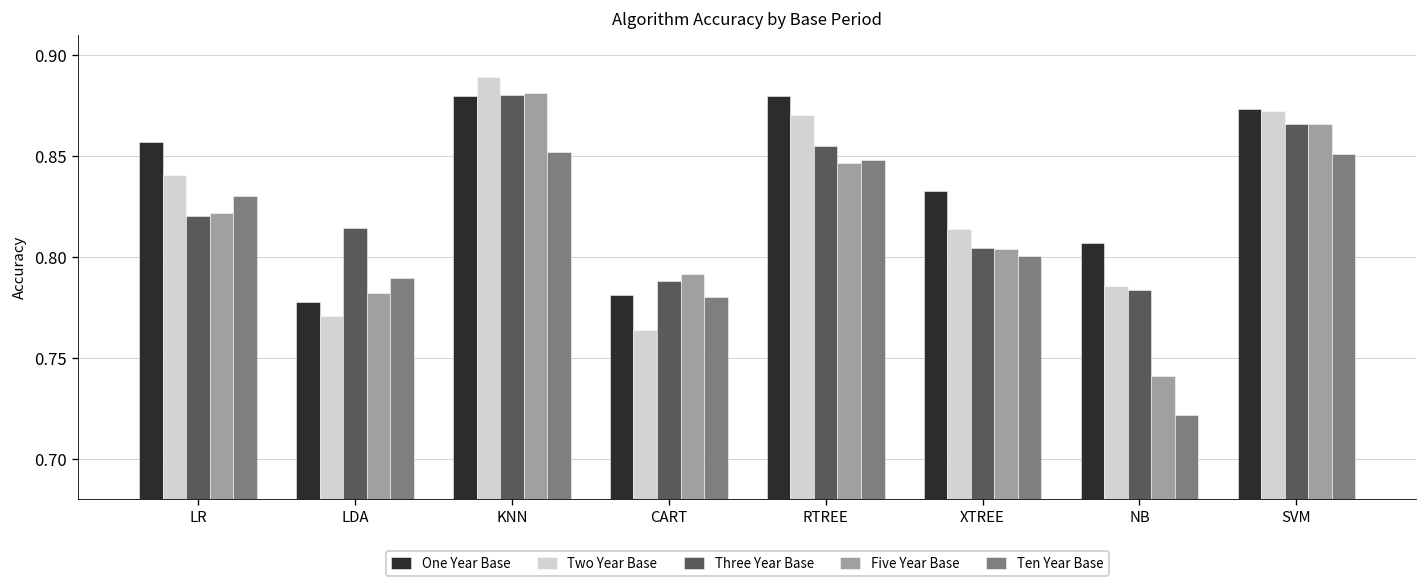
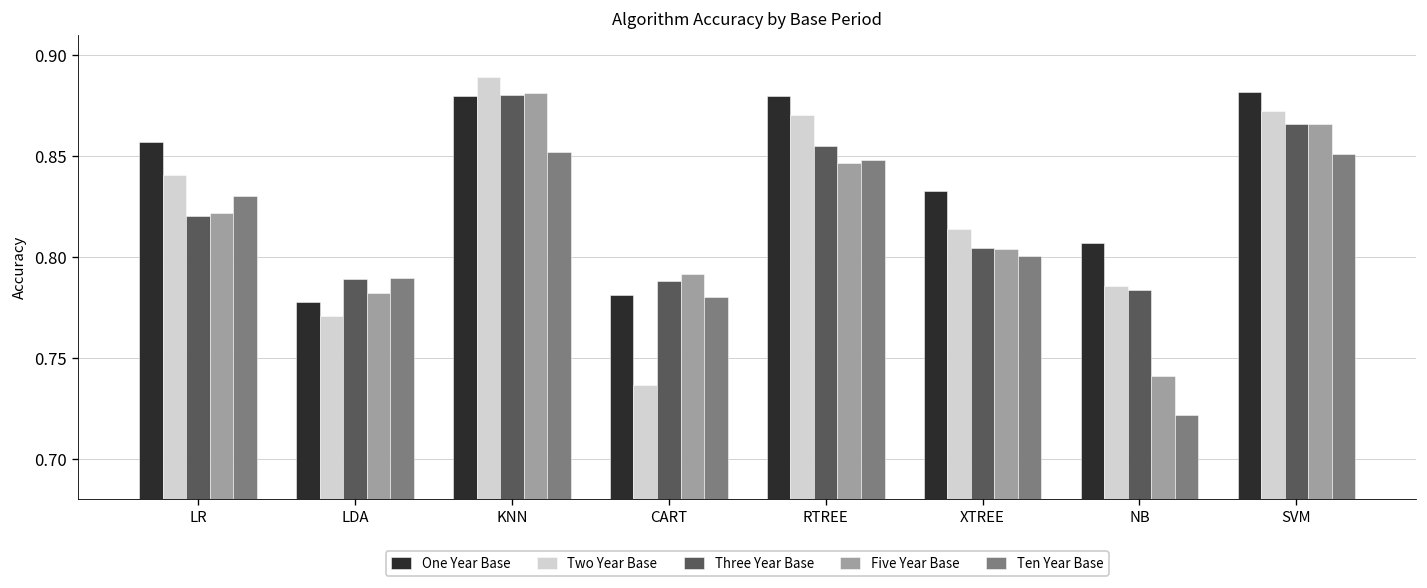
Three Year Base, LDA: 0.814 -> 0.789
Two Year Base, CART: 0.764 -> 0.736
One Year Base, SVM: 0.873 -> 0.882
